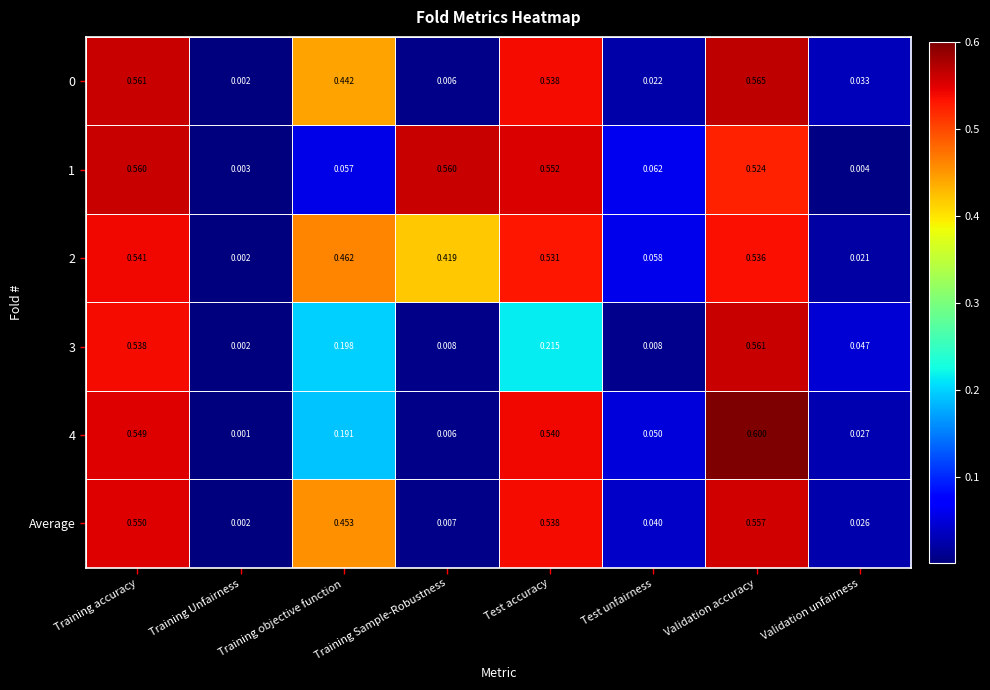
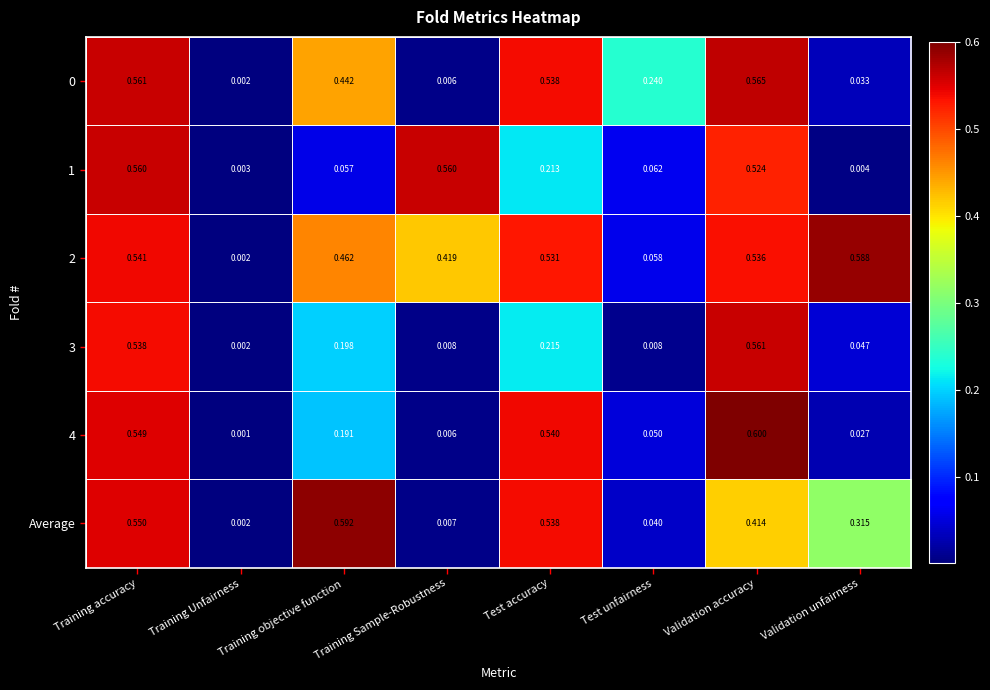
0, Test unfairness: 0.022 -> 0.240
1, Test accuracy: 0.552 -> 0.213
2, Validation unfairness: 0.021 -> 0.588
Average, Training objective function: 0.453 -> 0.592
Average, Validation accuracy: 0.557 -> 0.414
Average, Validation unfairness: 0.026 -> 0.315
